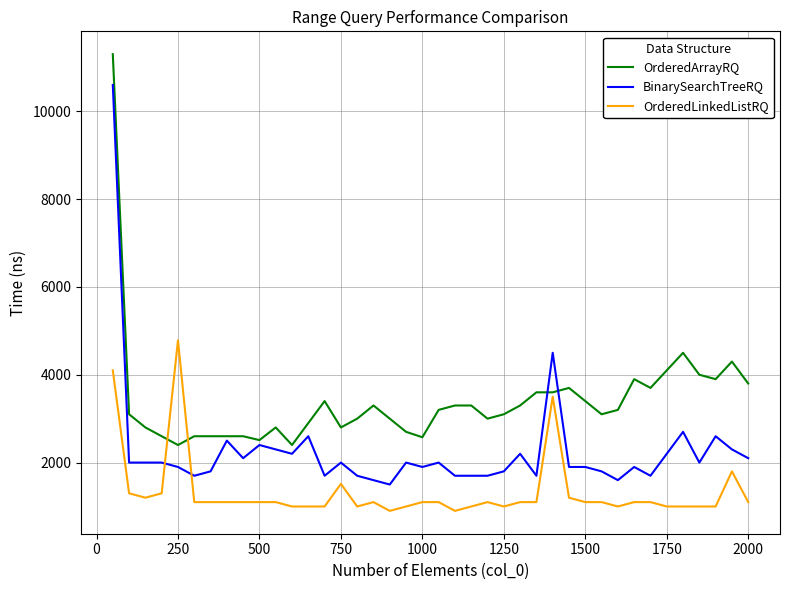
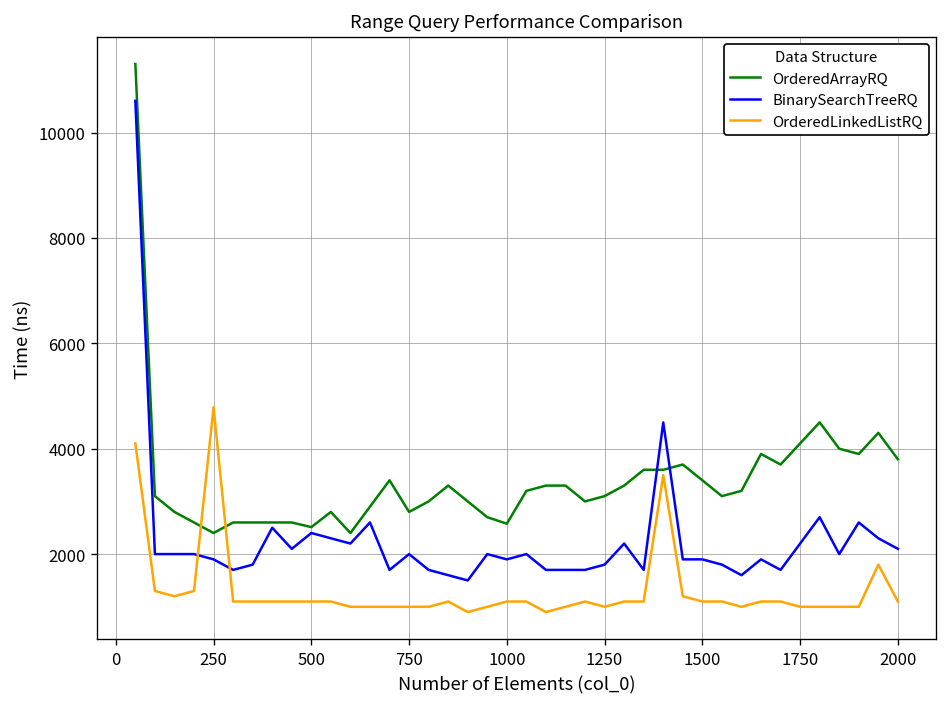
OrderedLinkedListRQ, 750: 1500 -> 1000
